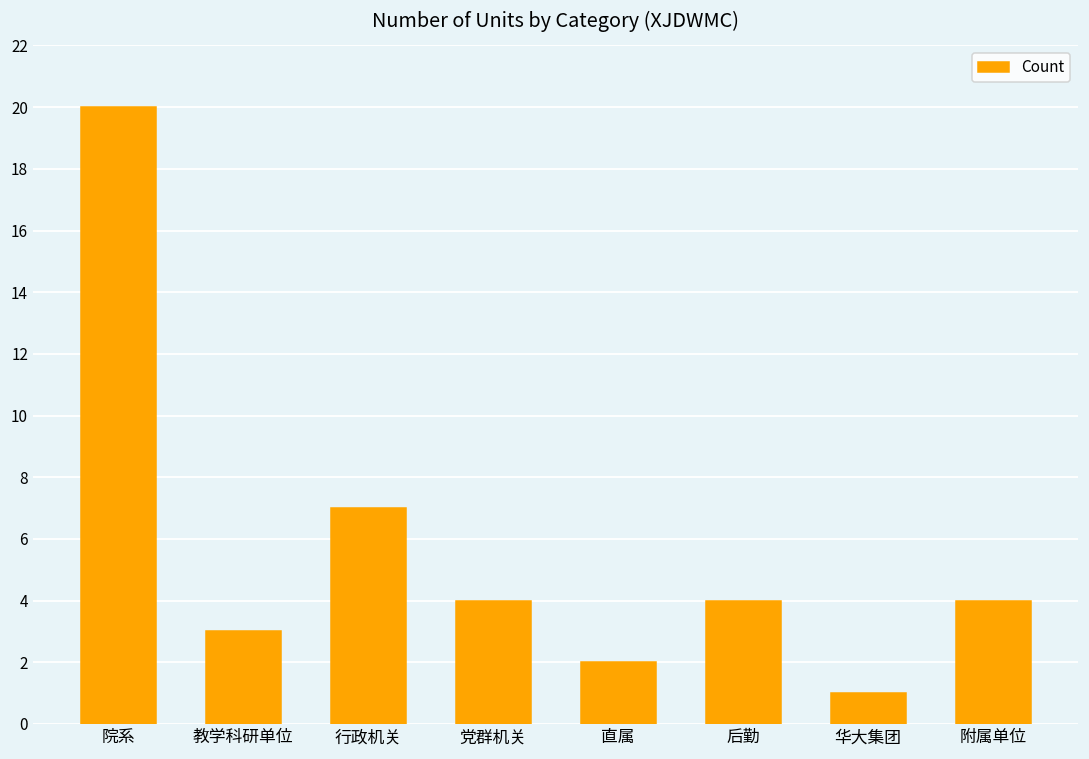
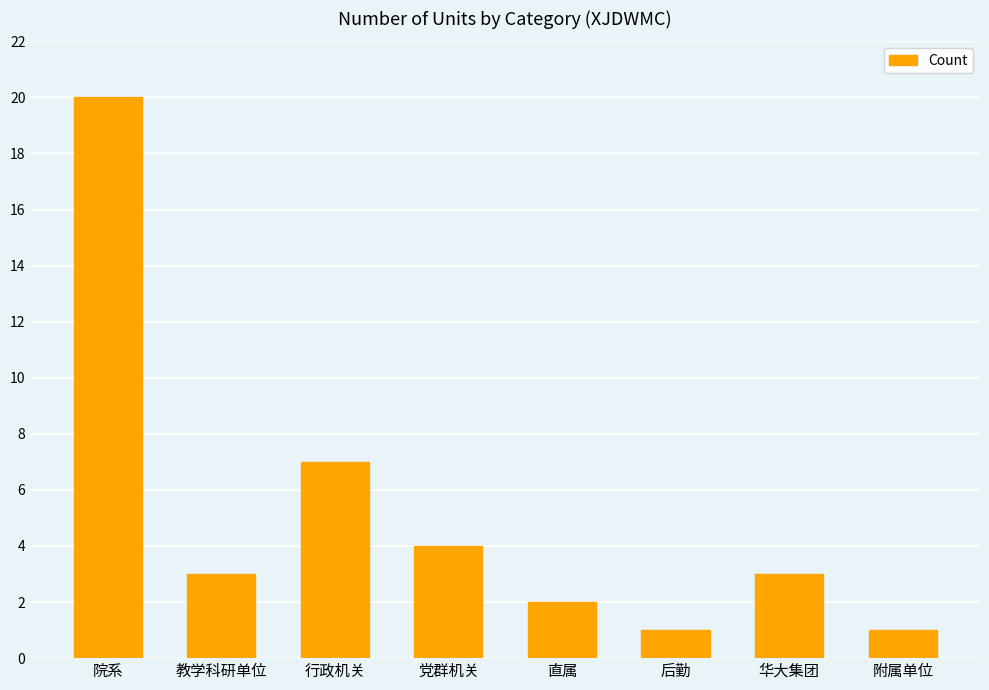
后勤: 4 -> 1
华大集团: 1 -> 3
附属单位: 4 -> 1
